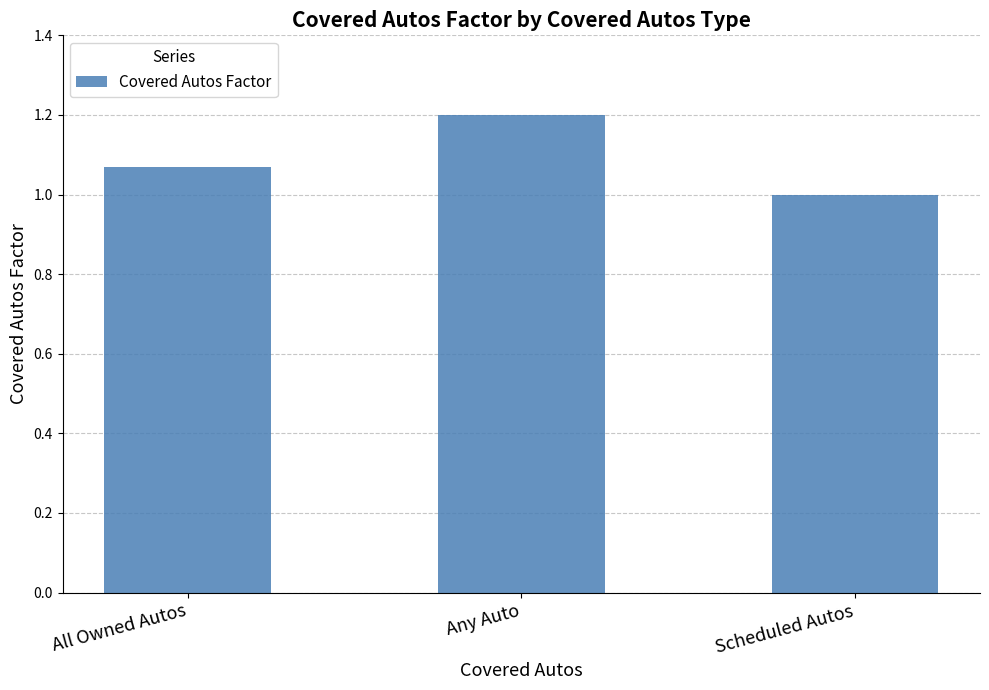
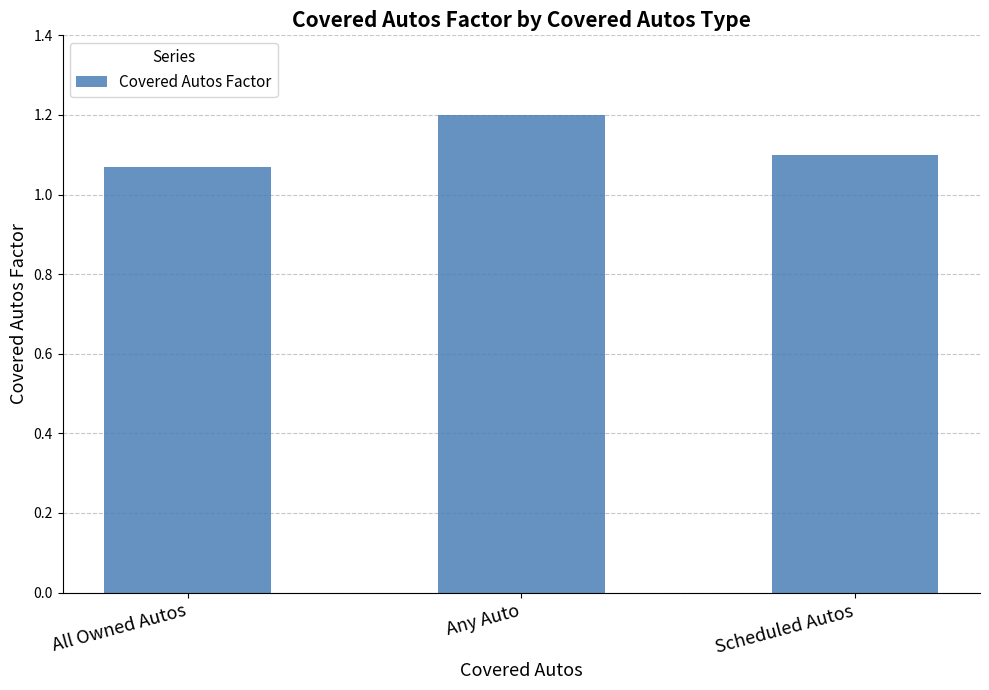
Scheduled Autos: 1.0 -> 1.1
